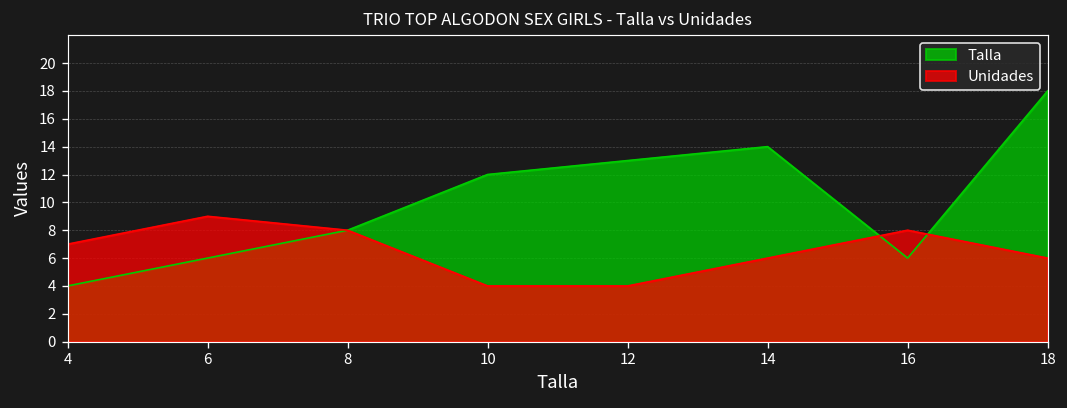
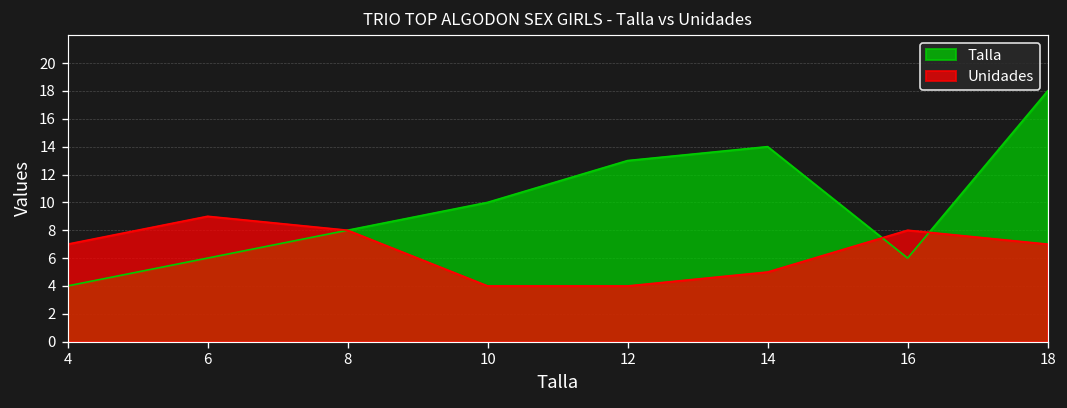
Talla, 10: 12 -> 10
Unidades, 14: 6 -> 5
Unidades, 18: 6 -> 7
